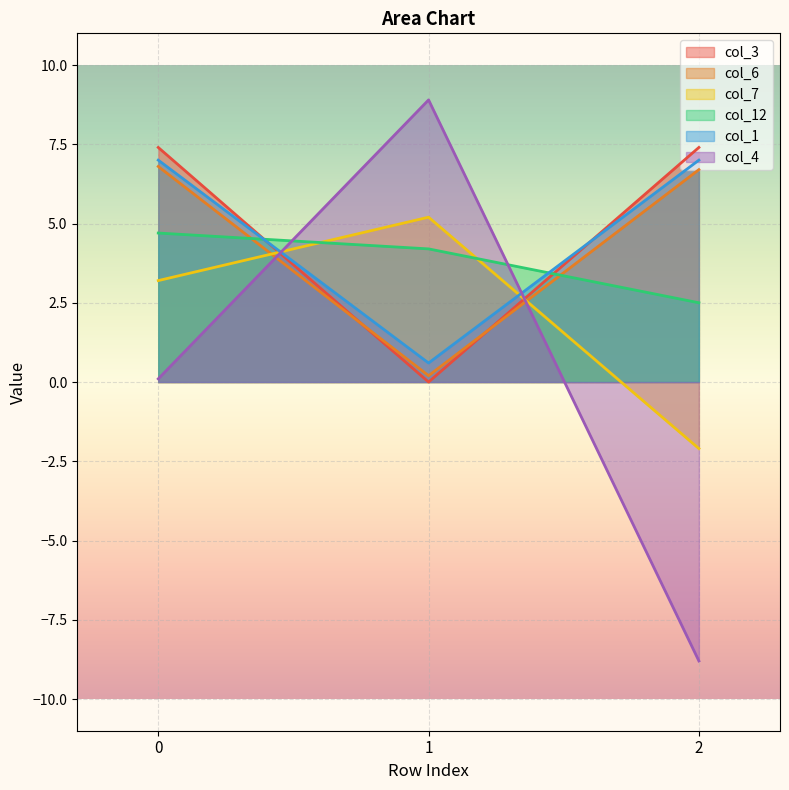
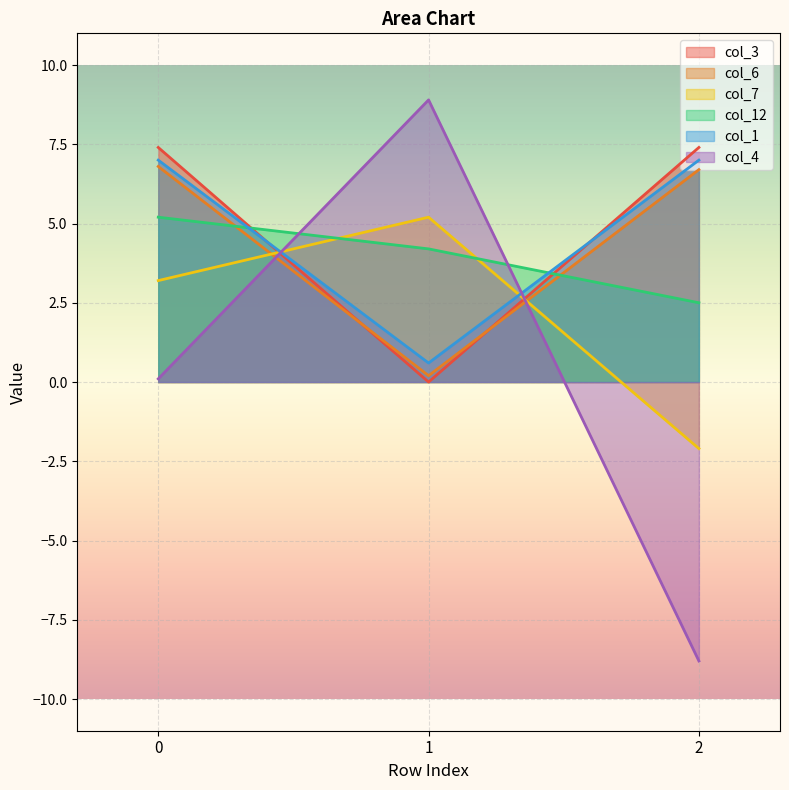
col_12, 0: 4.7 -> 5.2
